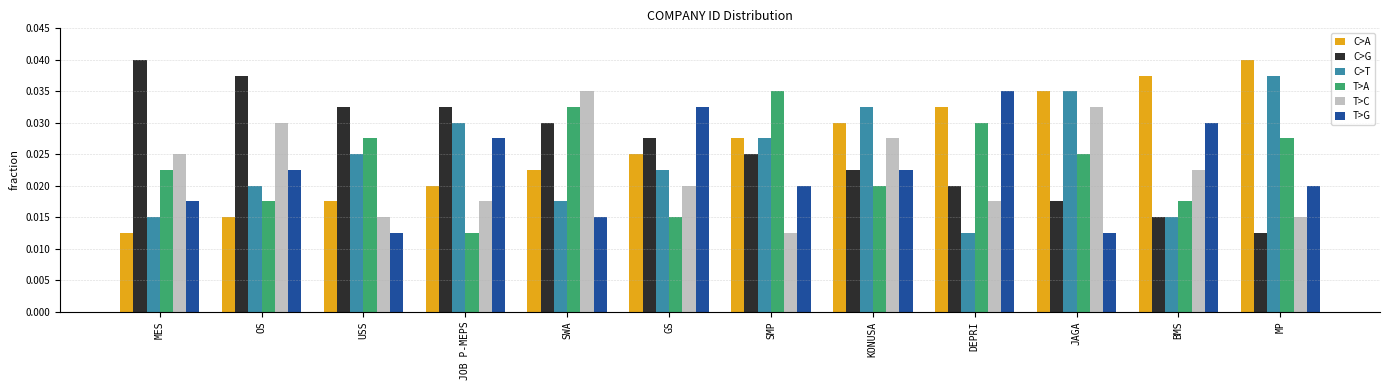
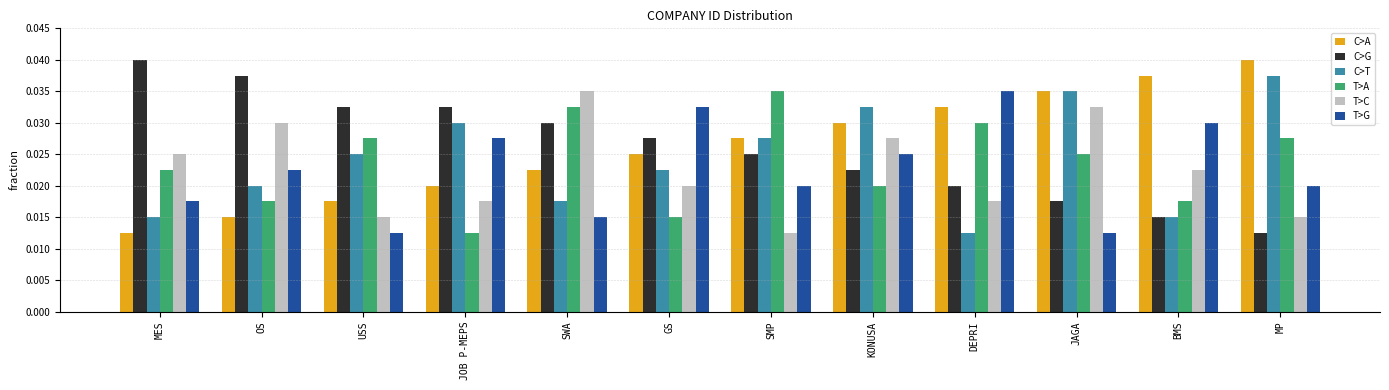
T>G, KONUSA: 0.023 -> 0.025
